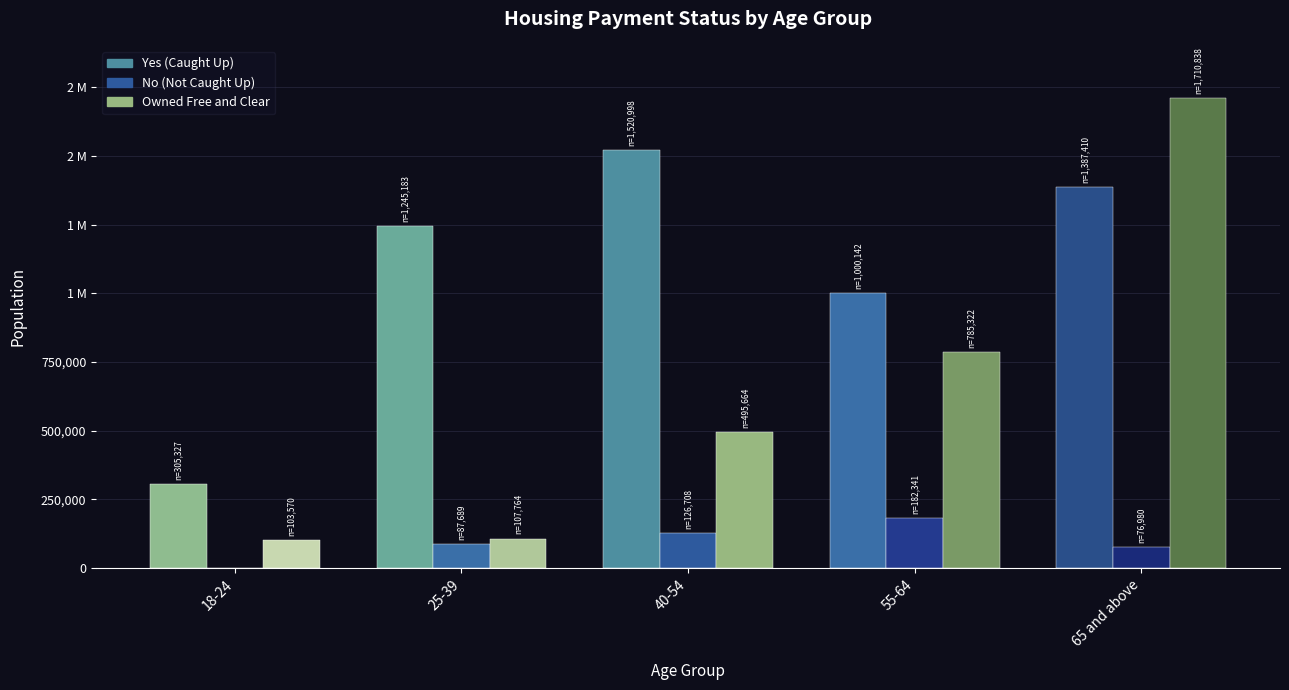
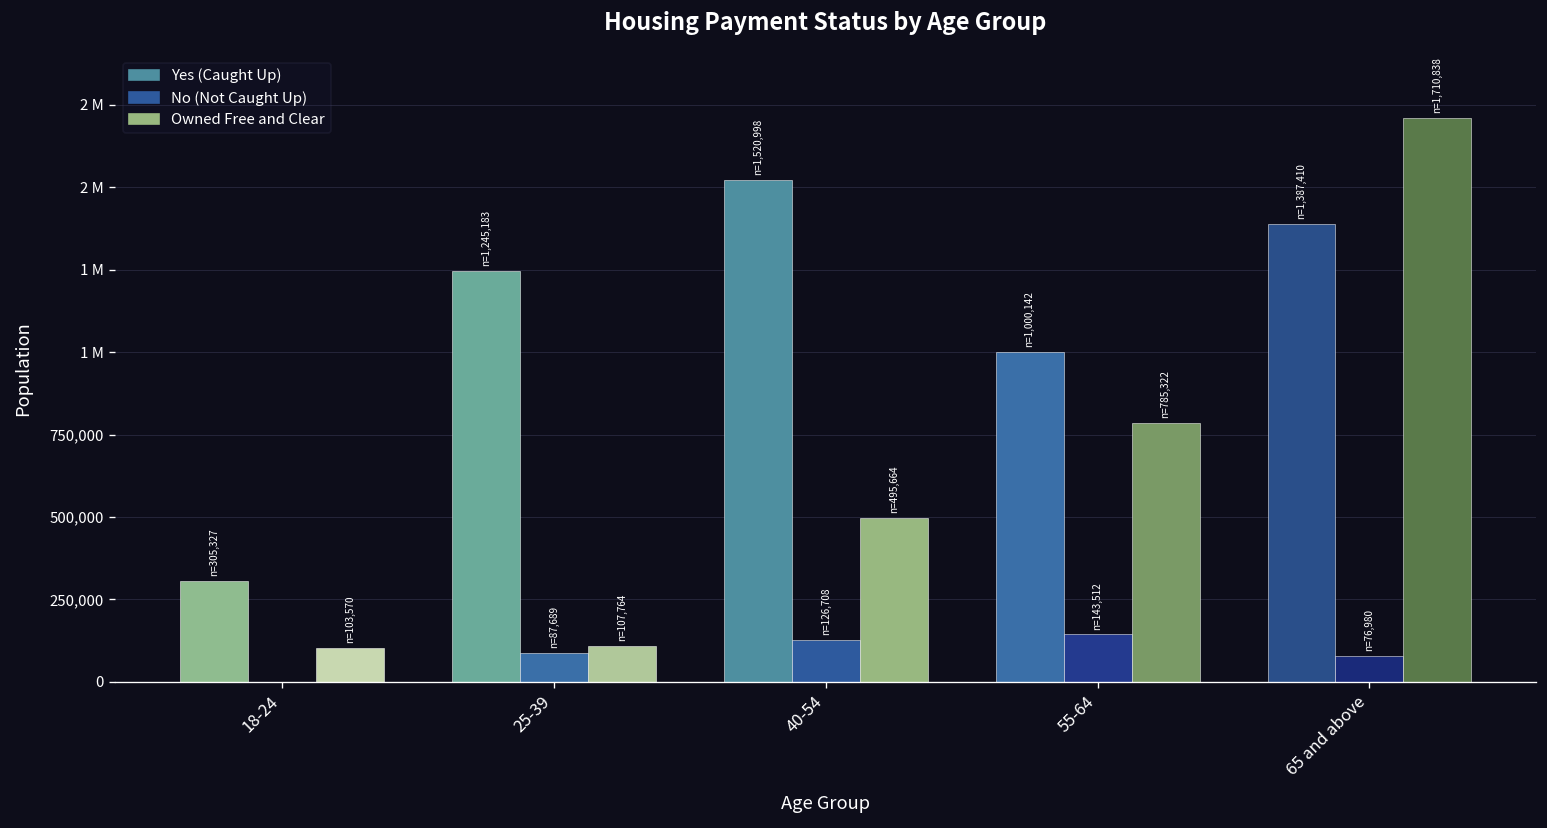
55-64: 182,341 -> 143,512
